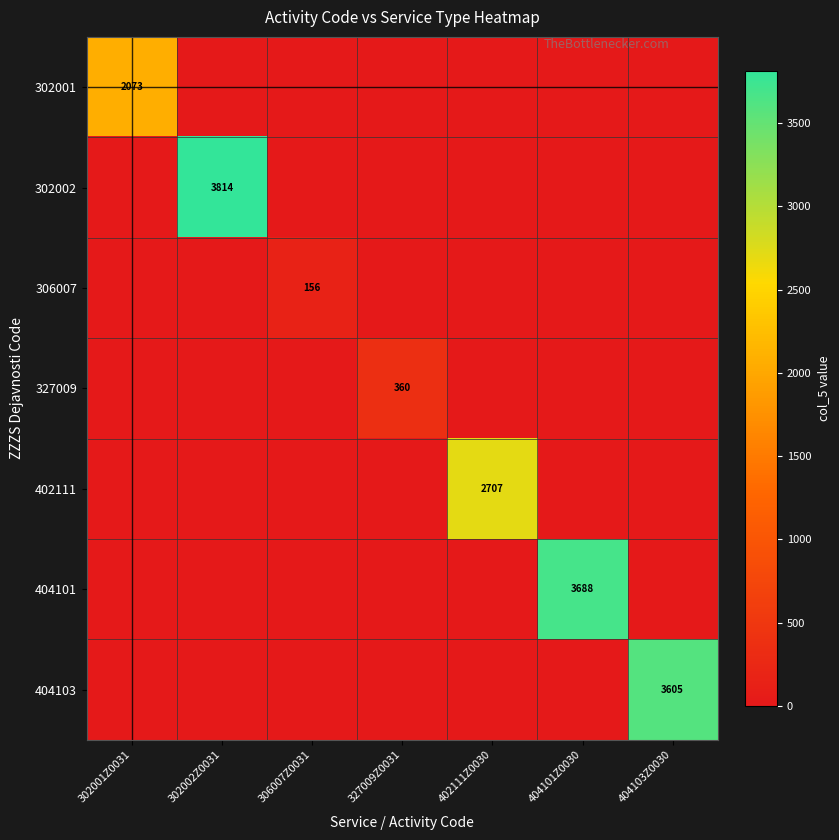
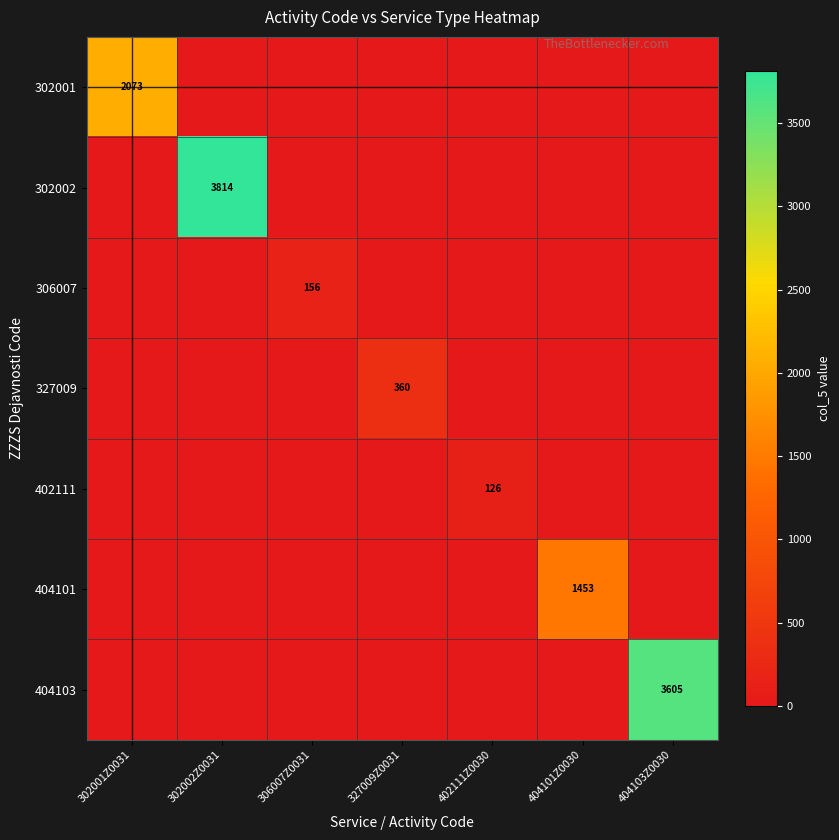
402111, 402111Z0030: 2707 -> 126
404101, 404101Z0030: 3688 -> 1453
